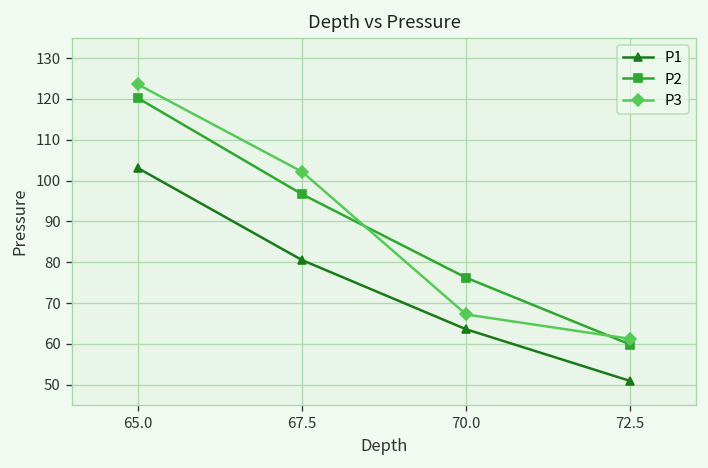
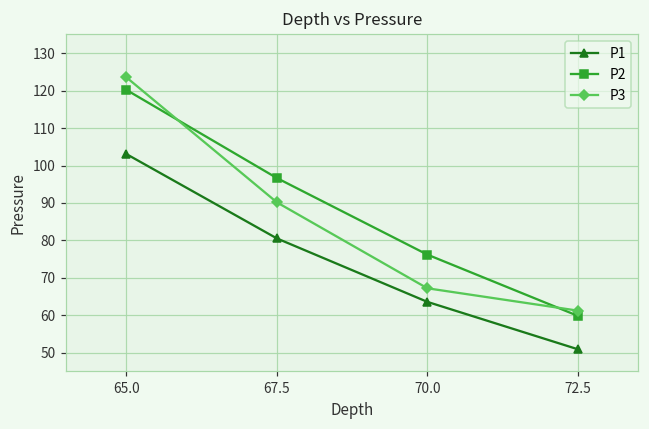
P3, 67.5: 102 -> 90
